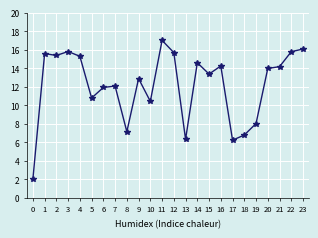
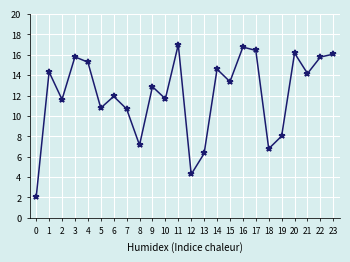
1: 16 -> 14
2: 15 -> 12
7: 12 -> 11
10: 10 -> 12
12: 16 -> 4
16: 14 -> 17
17: 6 -> 16
20: 14 -> 16
